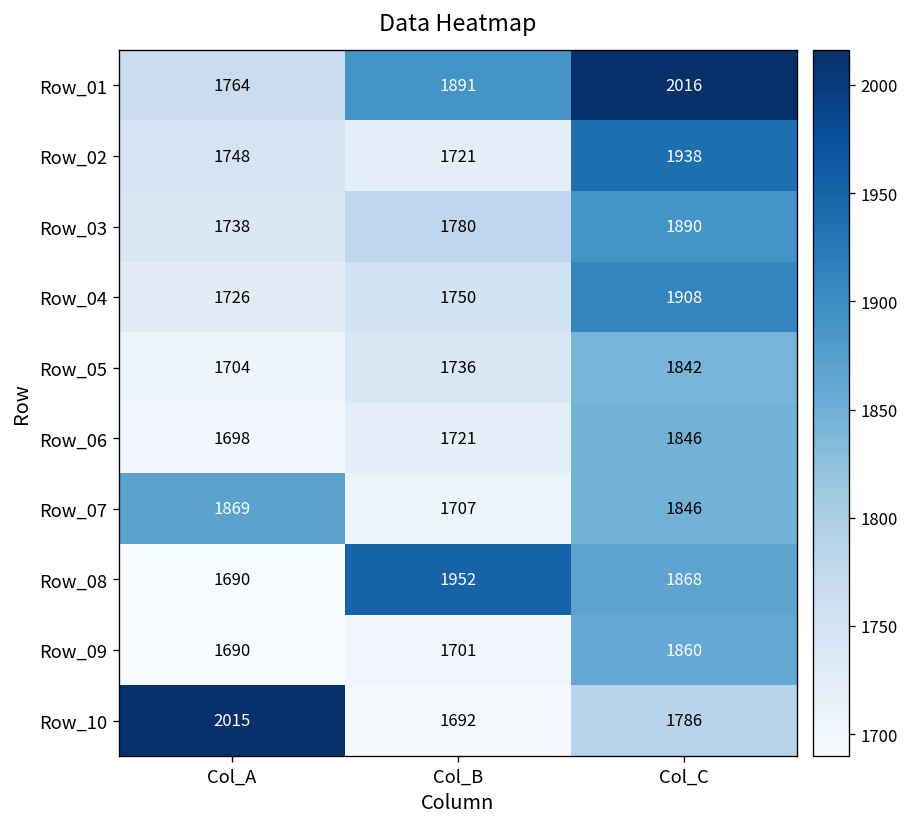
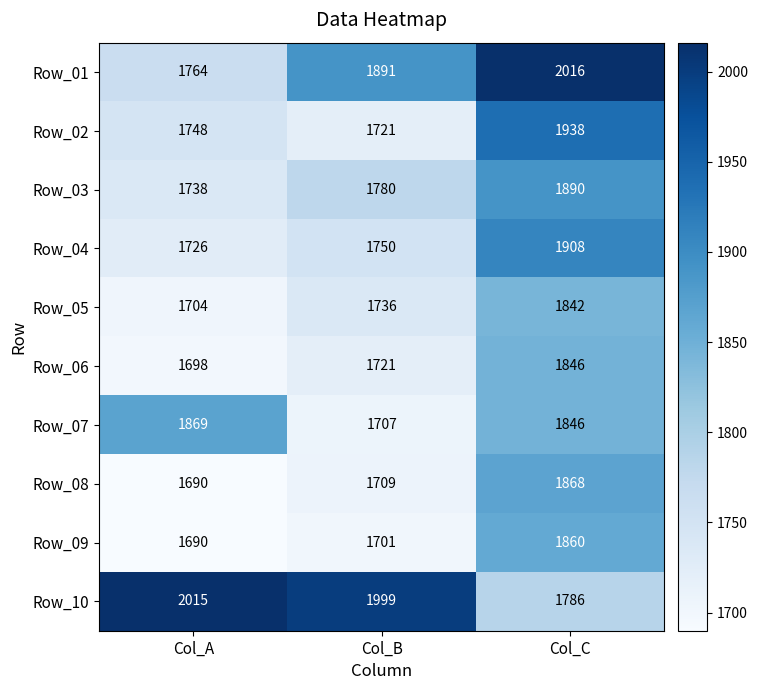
Row_08, Col_B: 1952 -> 1709
Row_10, Col_B: 1692 -> 1999
